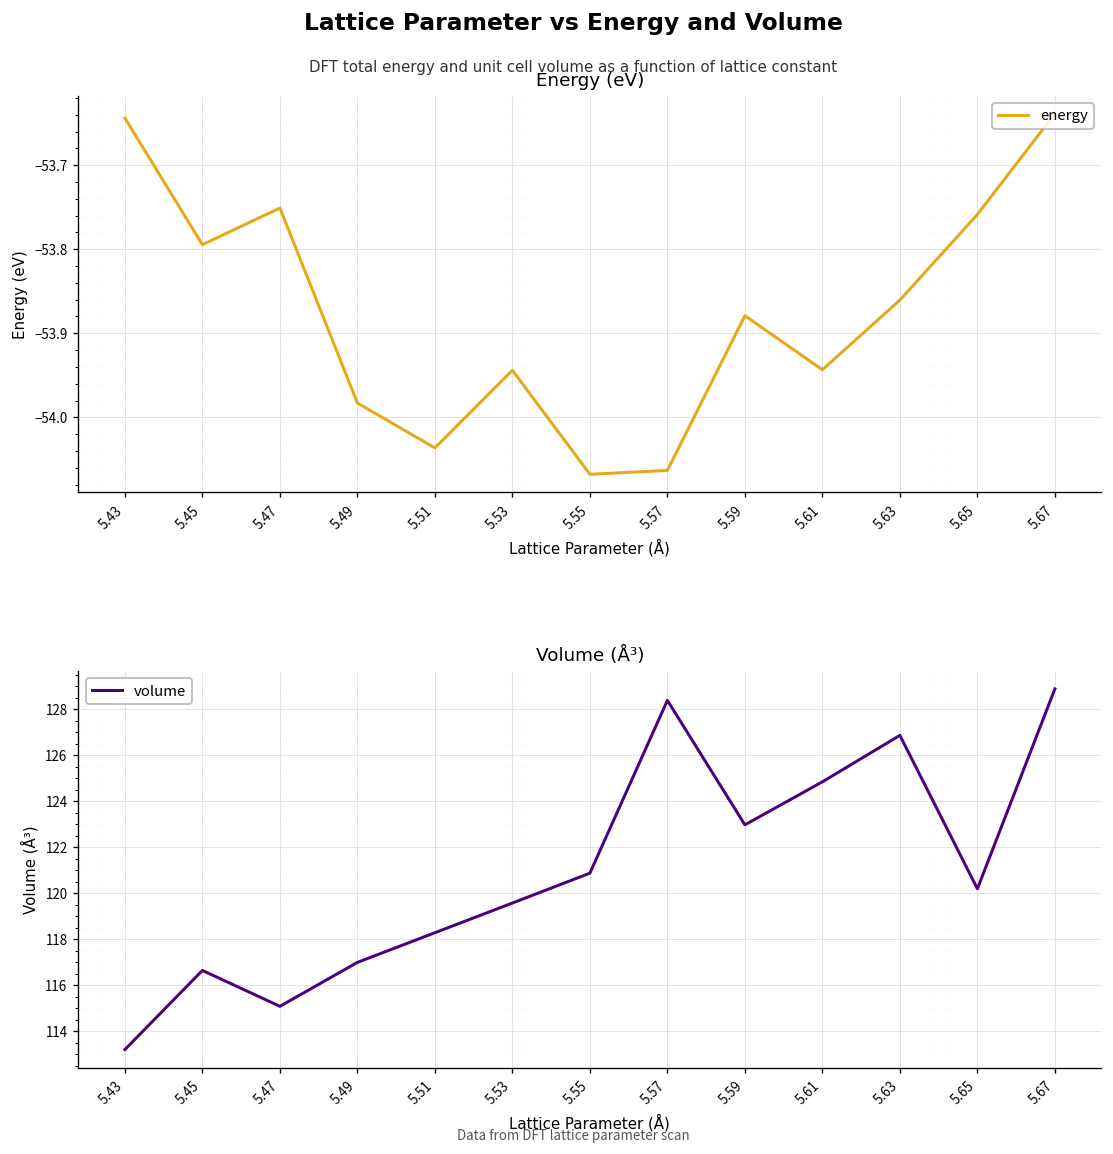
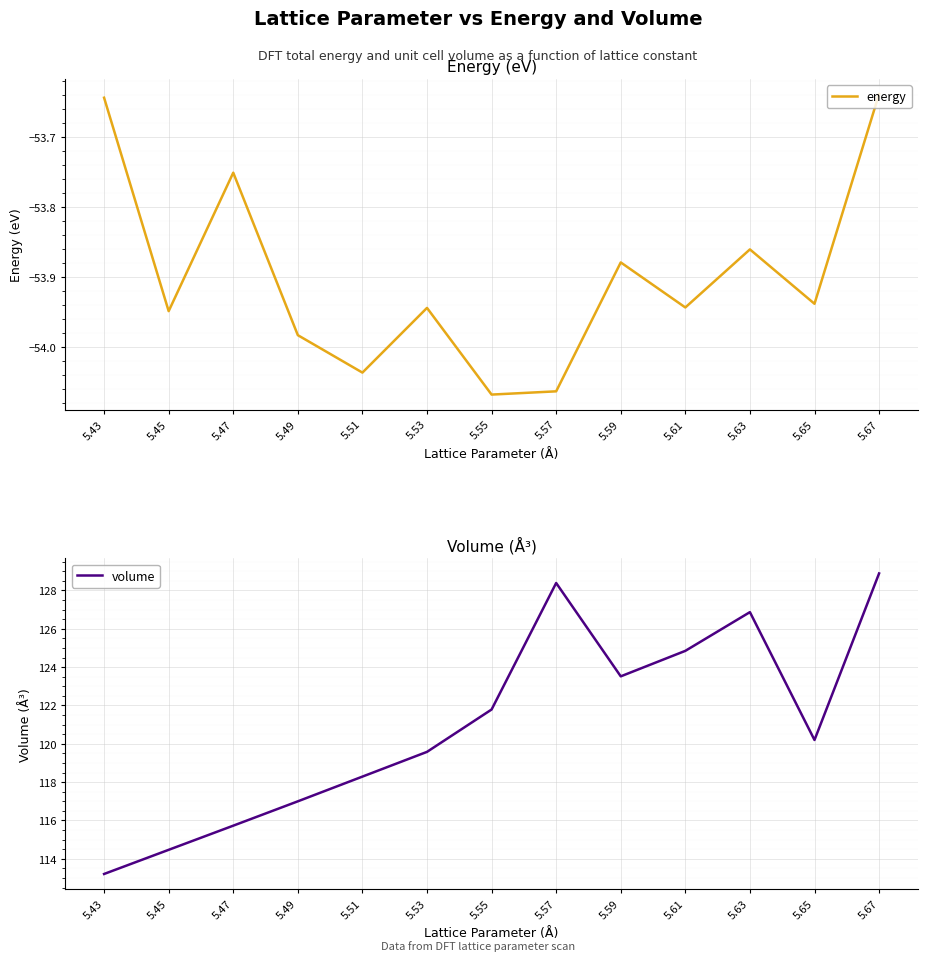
Energy (eV), 5.45: -53.79 -> -53.95
Energy (eV), 5.65: -53.76 -> -53.94
Volume (Å³), 5.45: 116.7 -> 114.5
Volume (Å³), 5.47: 115.1 -> 115.7
Volume (Å³), 5.55: 120.9 -> 121.8
Volume (Å³), 5.59: 123.0 -> 123.5
